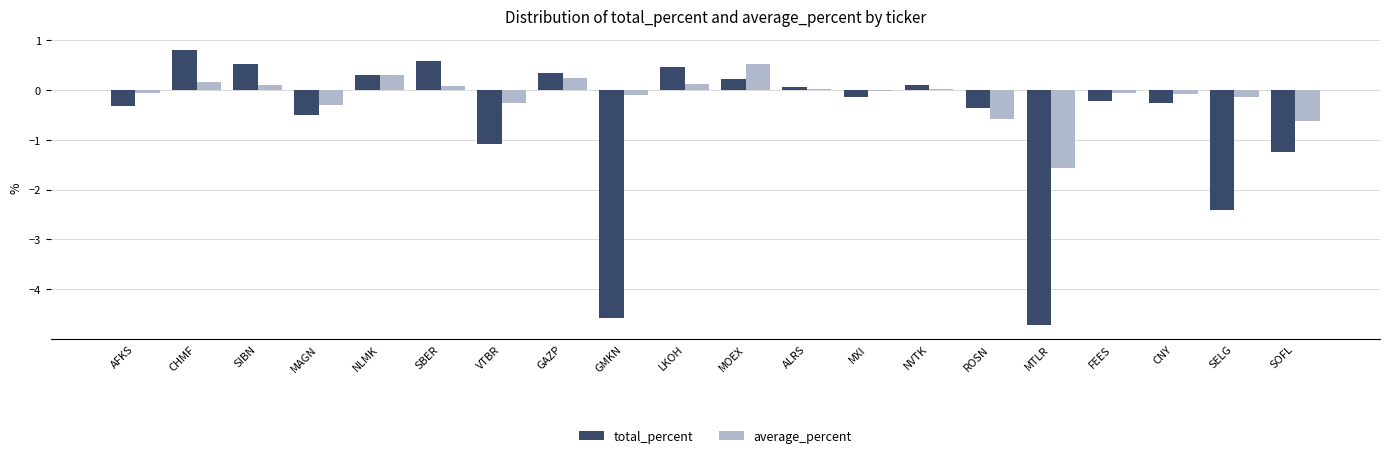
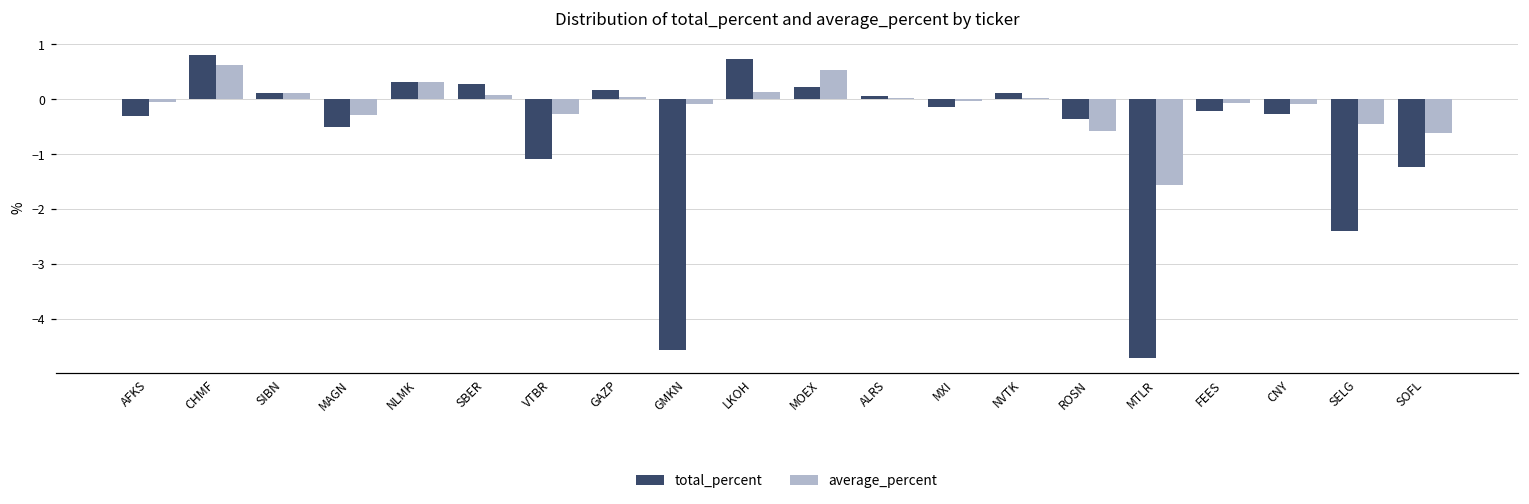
average_percent, CHMF: 0.2 -> 0.6
total_percent, SIBN: 0.5 -> 0.1
total_percent, SBER: 0.6 -> 0.3
total_percent, GAZP: 0.3 -> 0.2
average_percent, GAZP: 0.2 -> 0.0
total_percent, LKOH: 0.5 -> 0.7
average_percent, SELG: -0.1 -> -0.5
